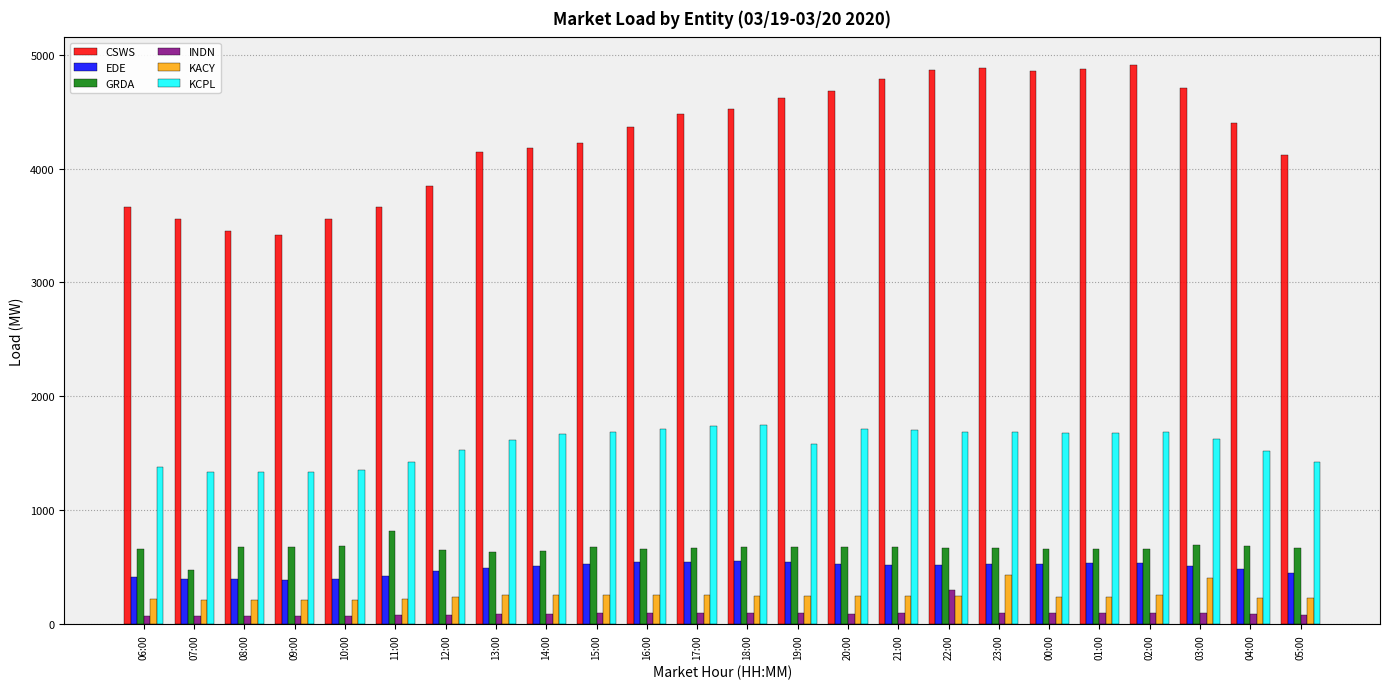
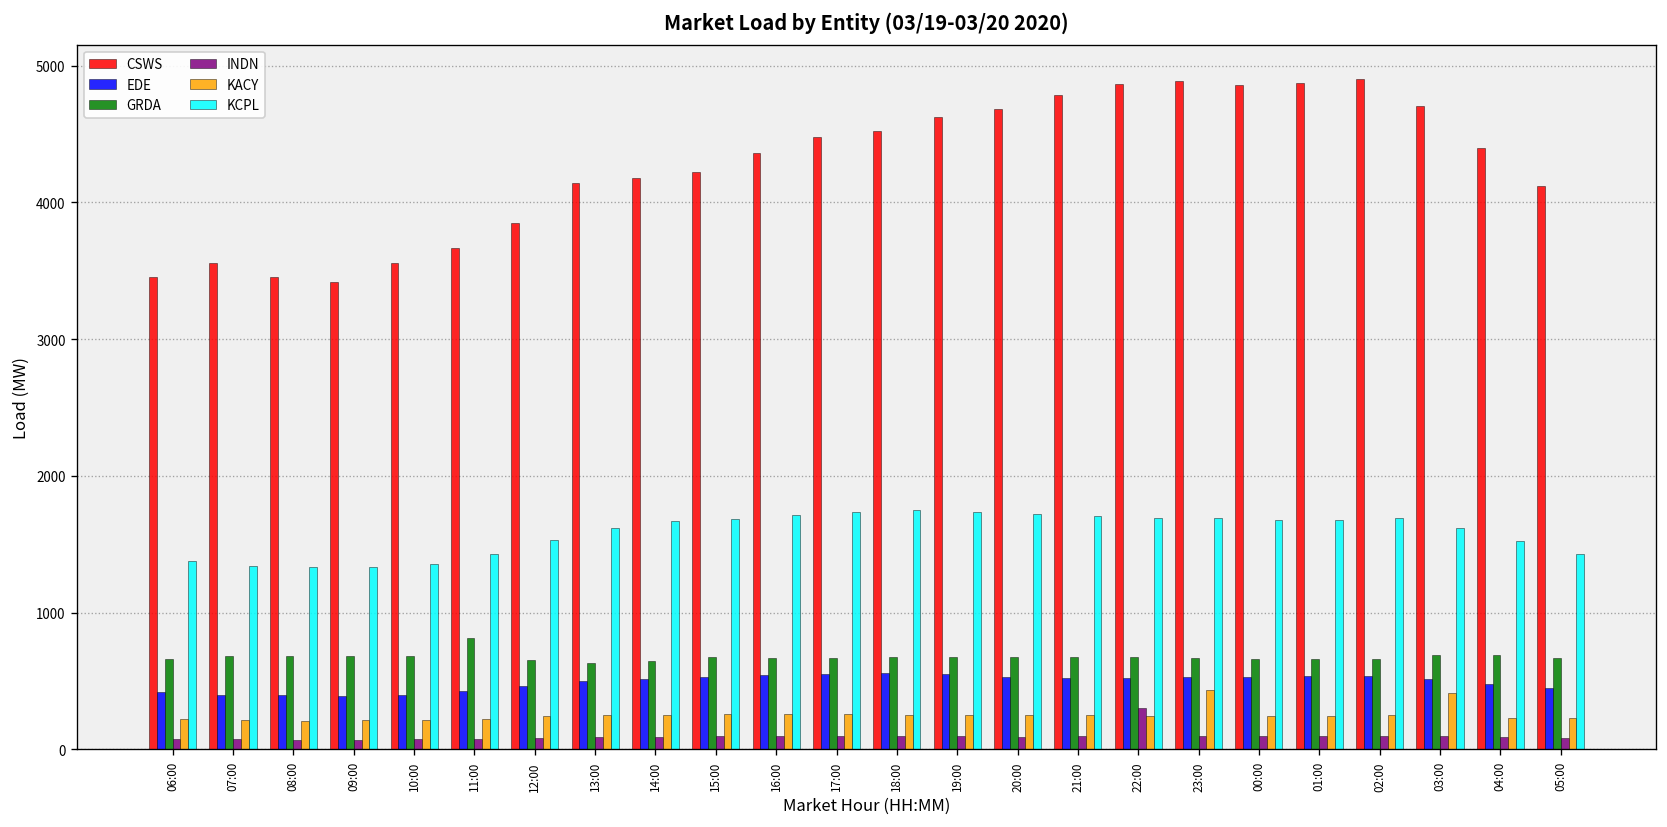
CSWS, 06:00: 3670 -> 3460
GRDA, 07:00: 480 -> 690
KCPL, 19:00: 1580 -> 1730
